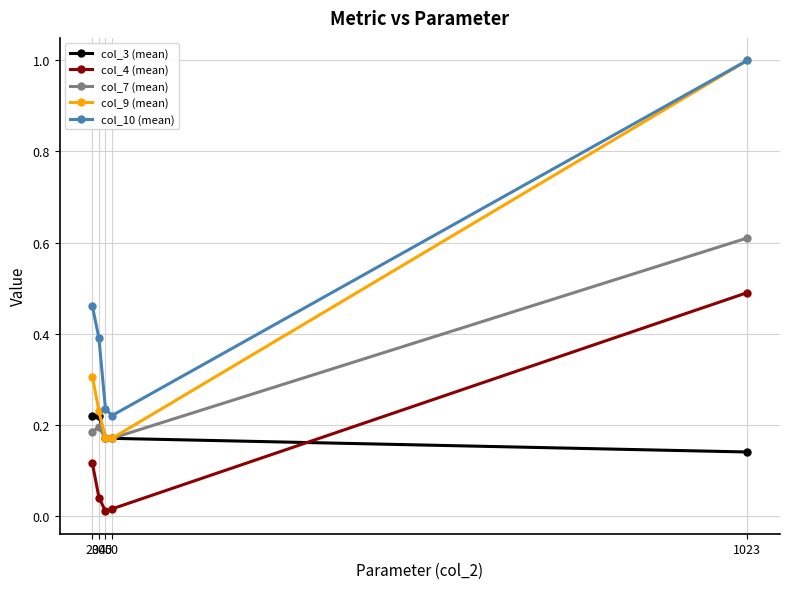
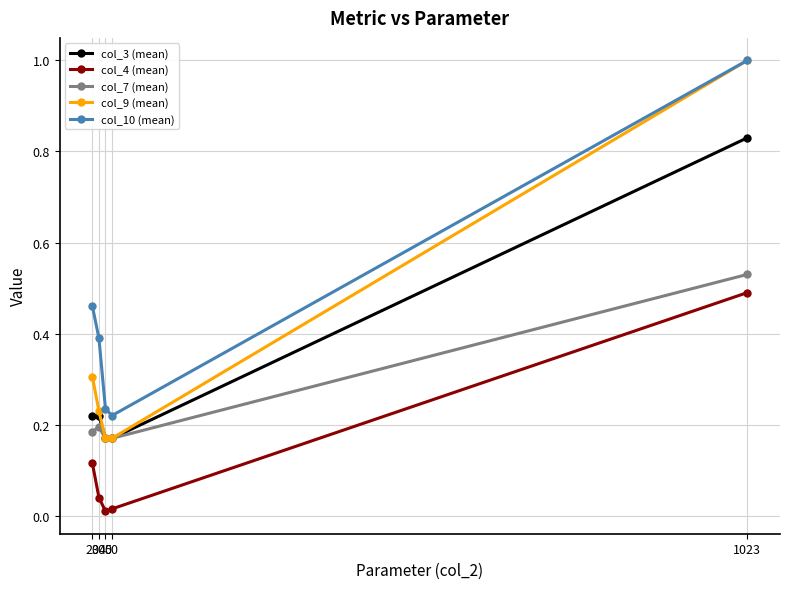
col_3 (mean), 1023: 0.14 -> 0.83
col_7 (mean), 1023: 0.61 -> 0.53
